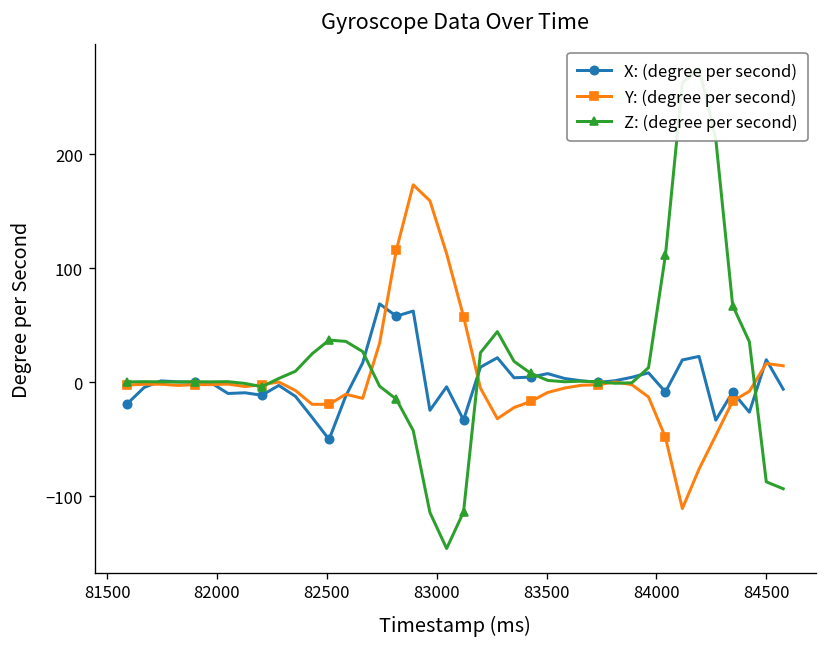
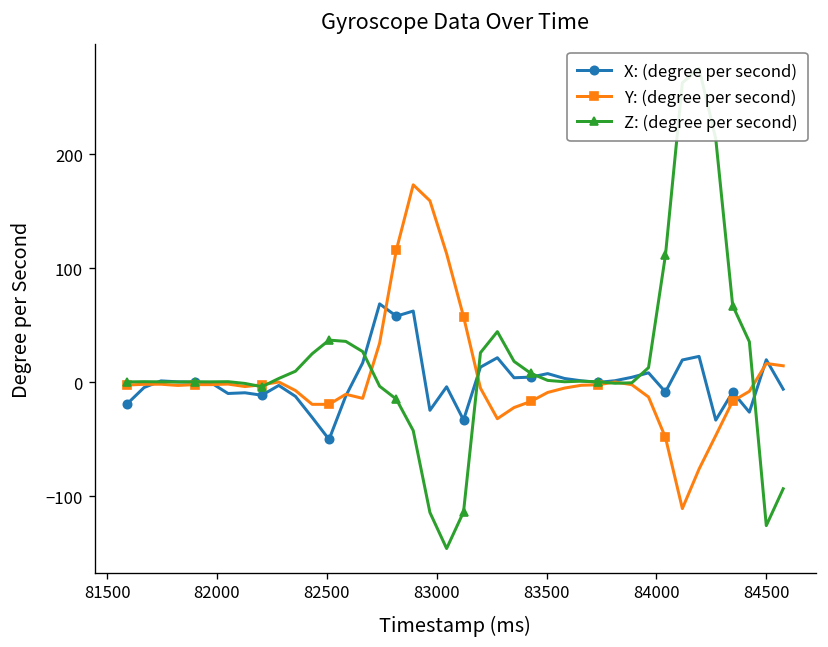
Z: (degree per second), 84500: -90 -> -130
